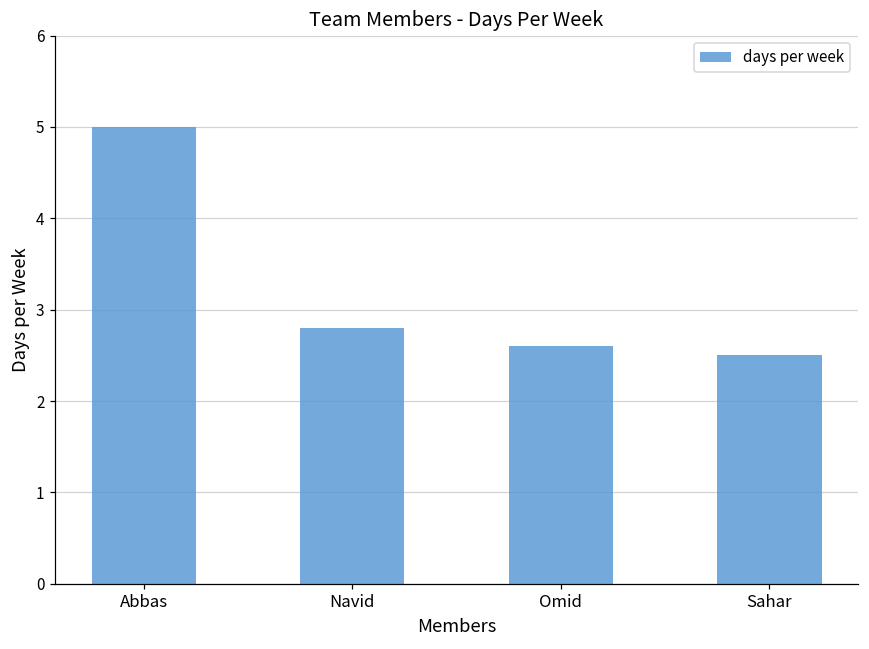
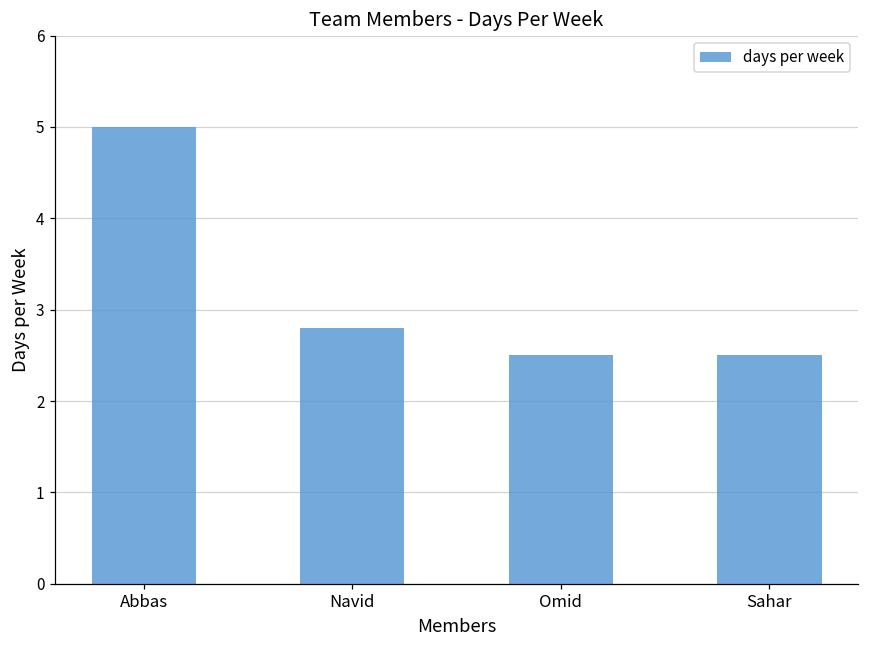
Omid: 2.6 -> 2.5
